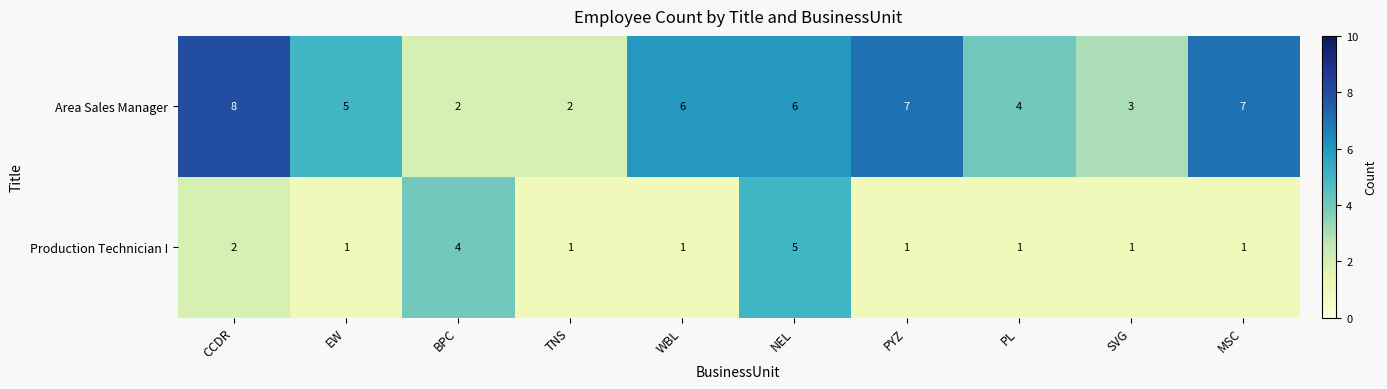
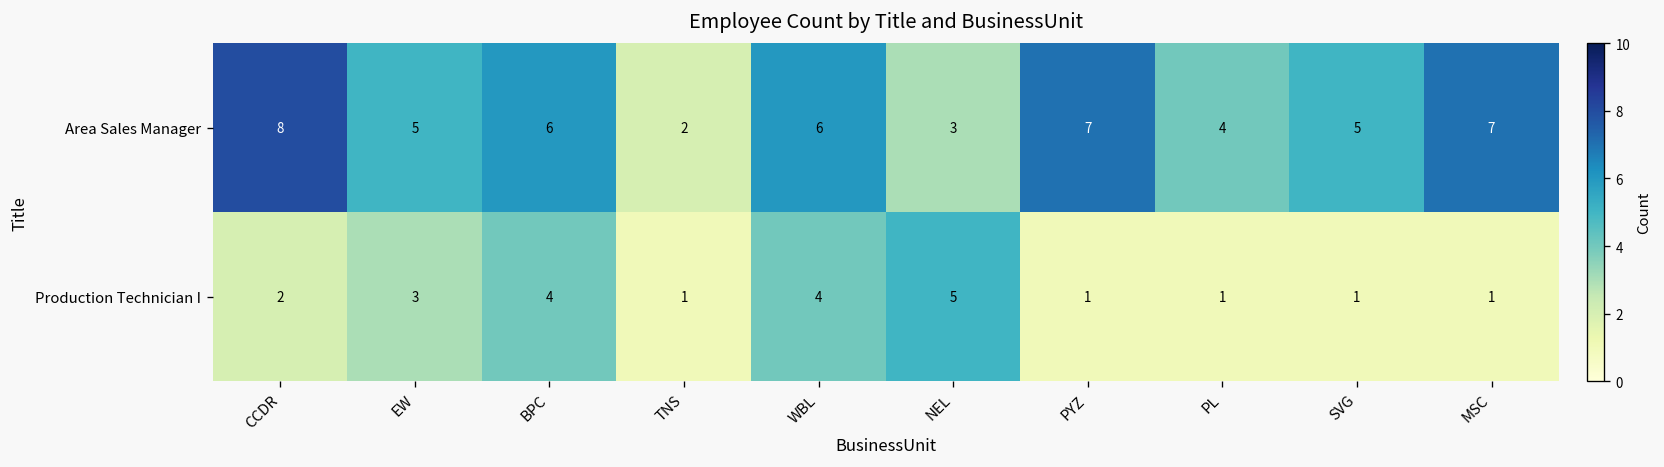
Area Sales Manager, BPC: 2 -> 6
Area Sales Manager, NEL: 6 -> 3
Area Sales Manager, SVG: 3 -> 5
Production Technician I, EW: 1 -> 3
Production Technician I, WBL: 1 -> 4
